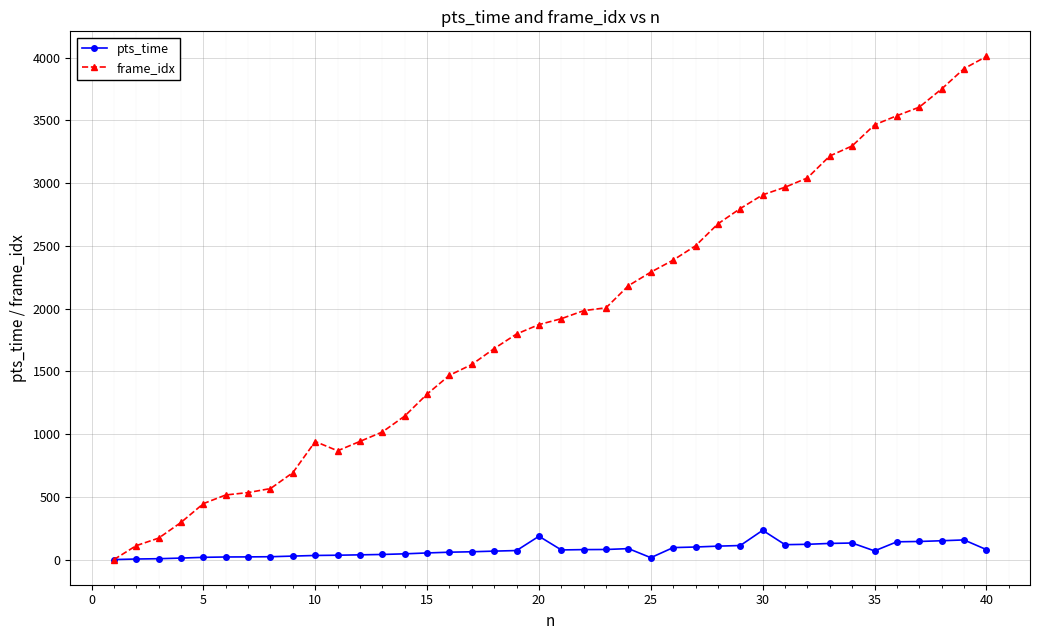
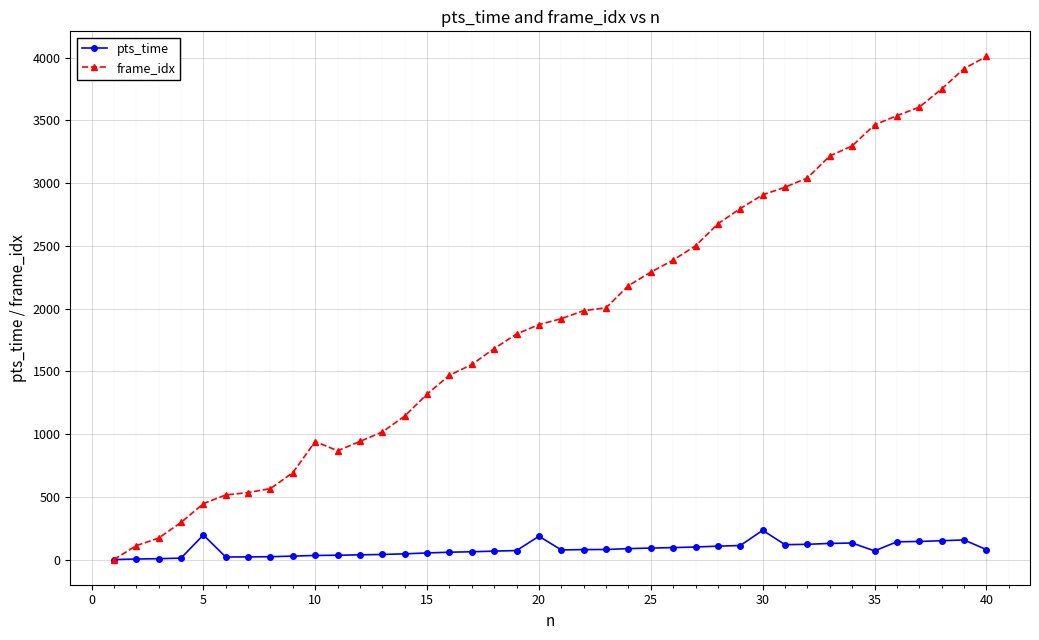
pts_time, 5: 20 -> 200
pts_time, 25: 20 -> 90
